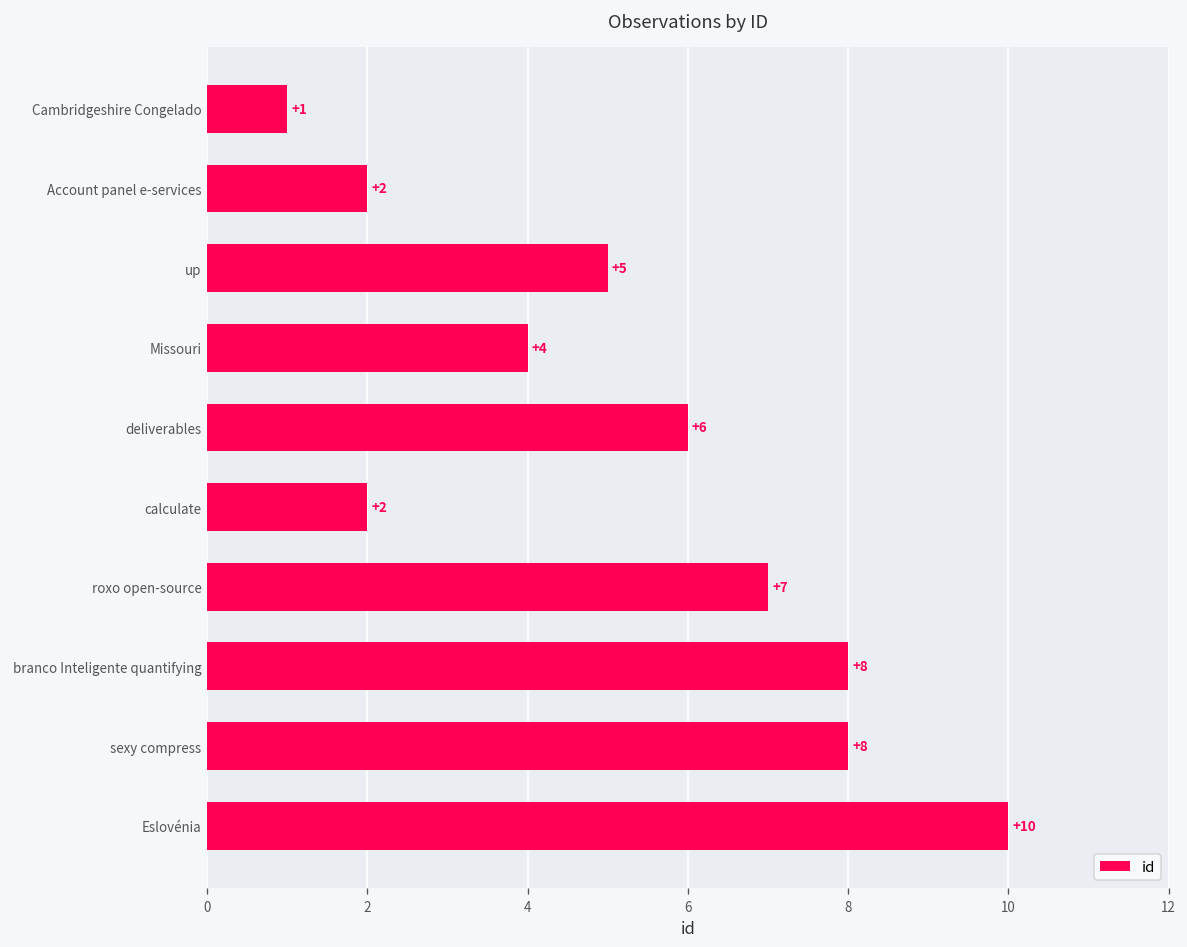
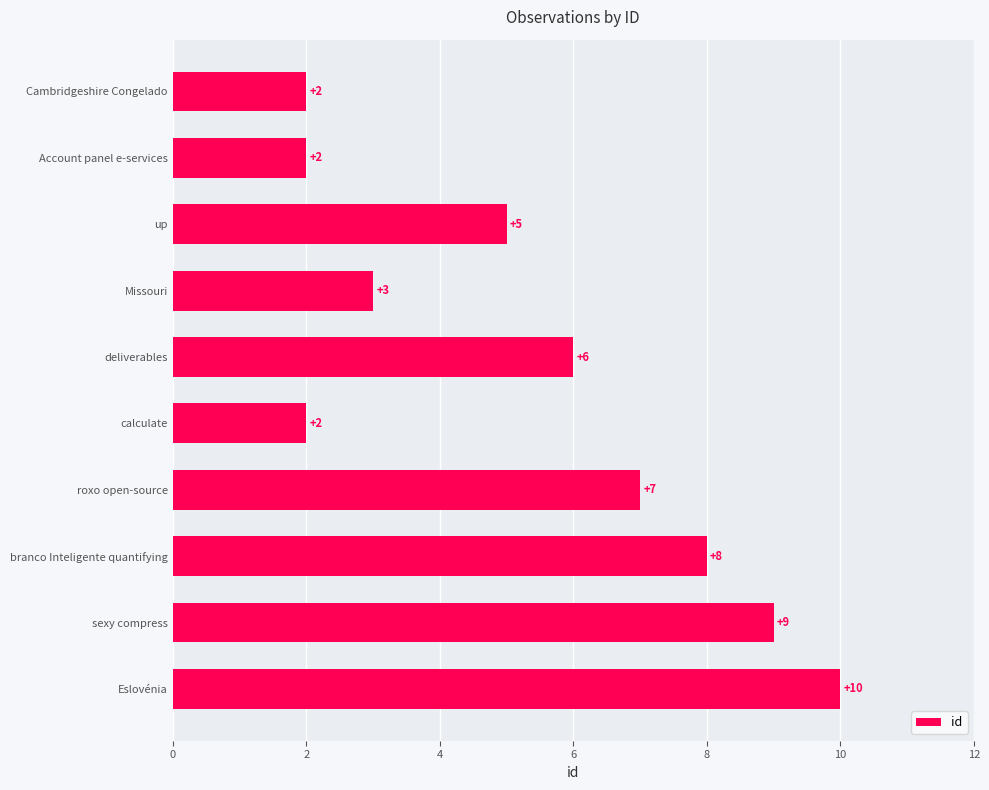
Cambridgeshire Congelado: +1 -> +2
Missouri: +4 -> +3
sexy compress: +8 -> +9
